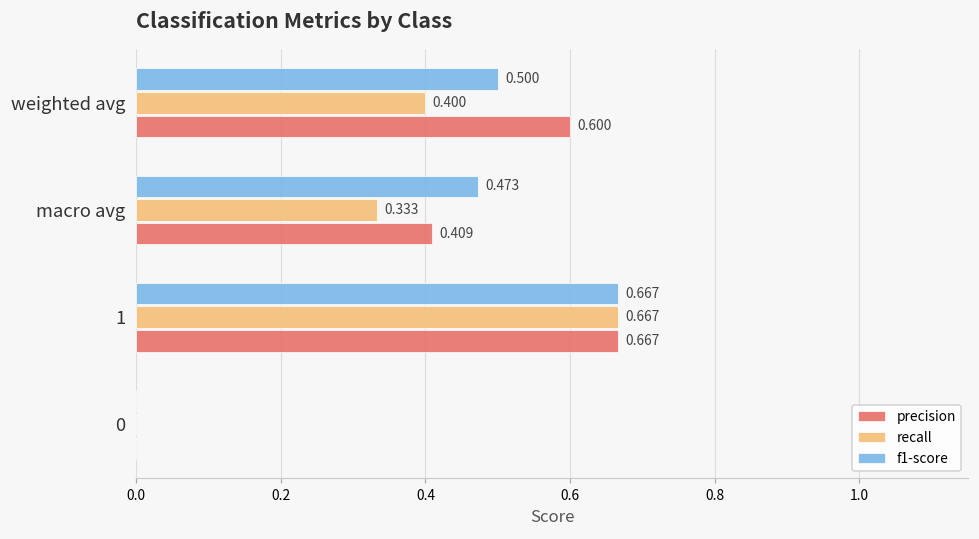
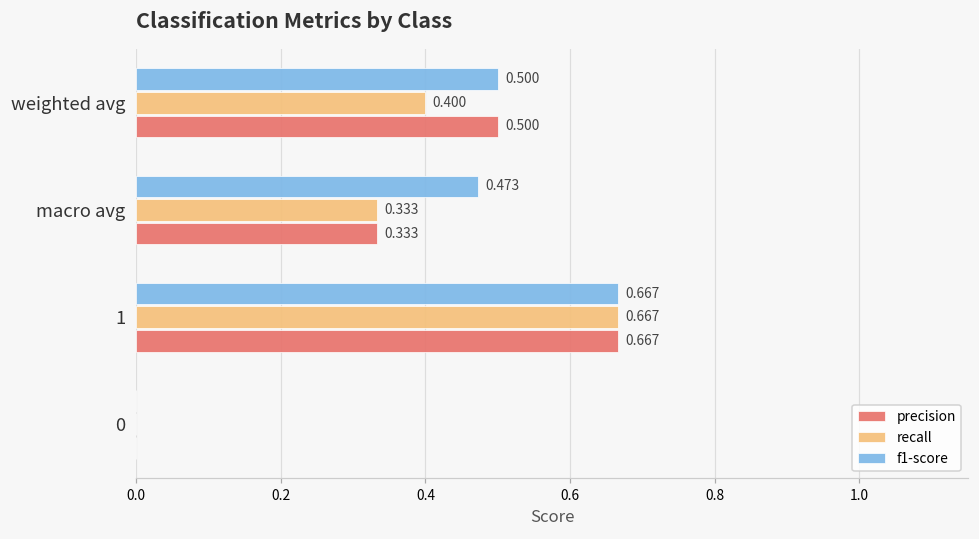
precision, weighted avg: 0.600 -> 0.500
precision, macro avg: 0.409 -> 0.333
